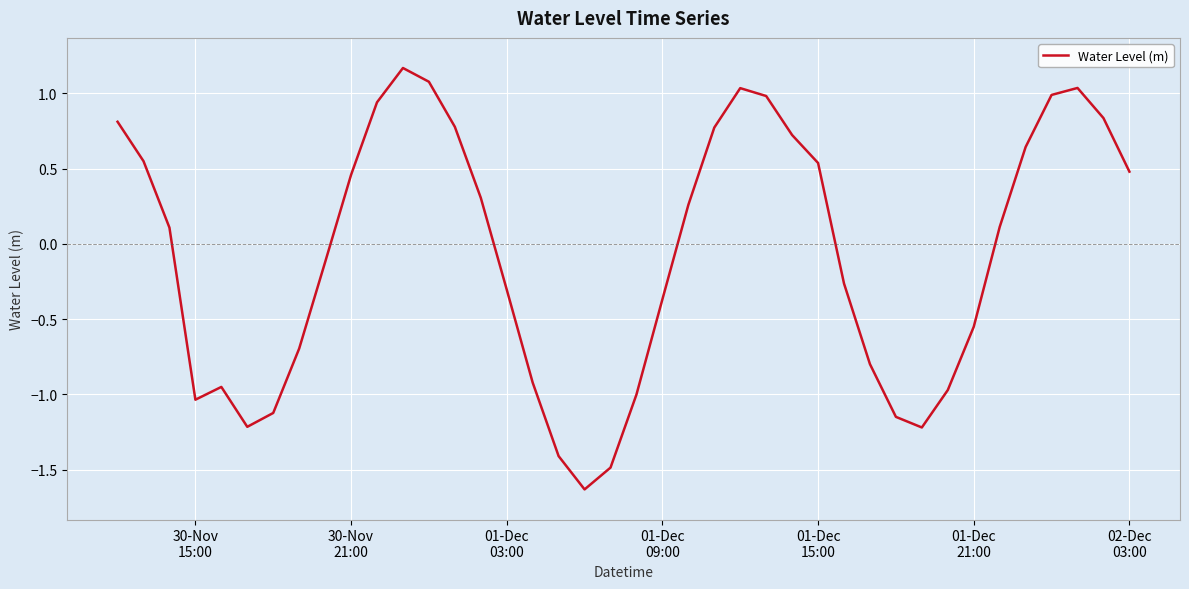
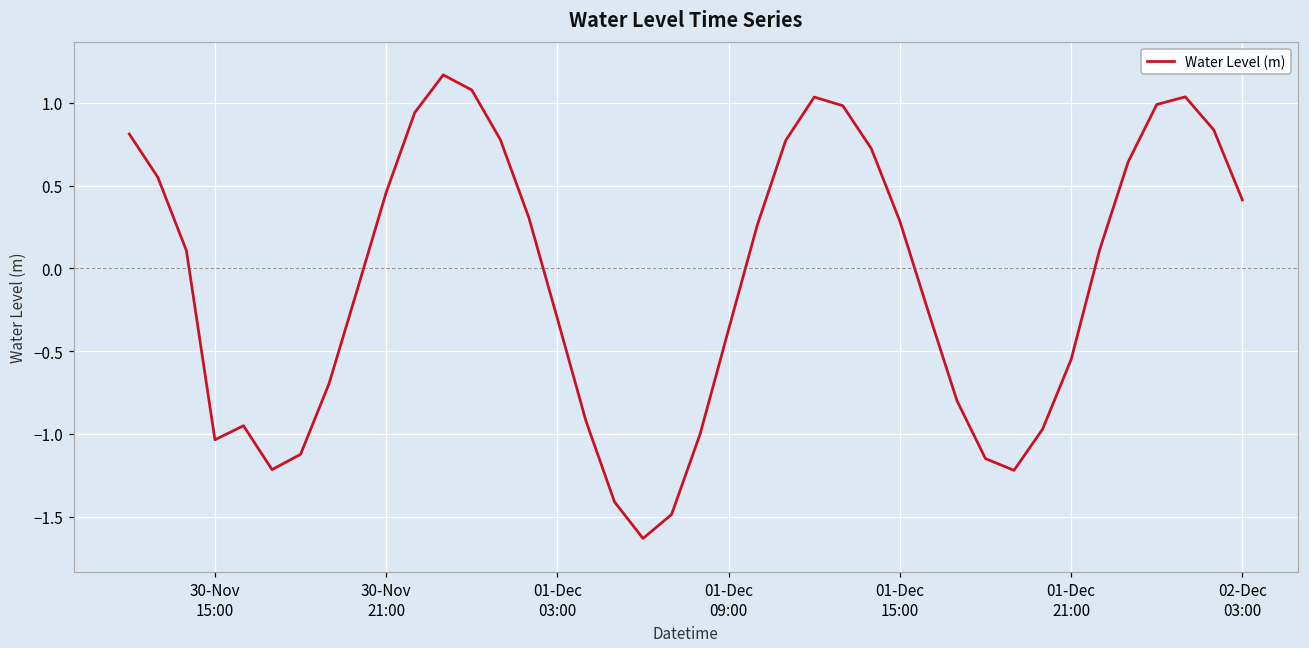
01-Dec 15:00: 0.54 -> 0.28
02-Dec 03:00: 0.48 -> 0.41
